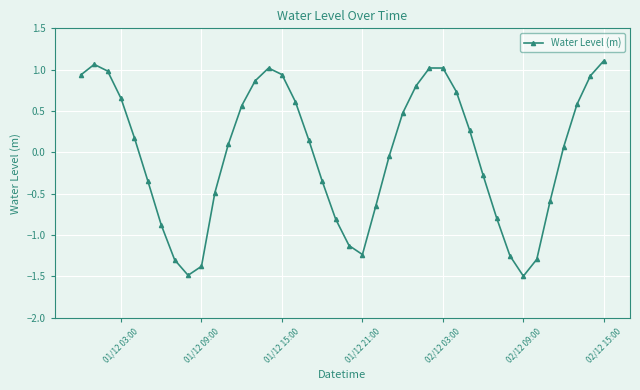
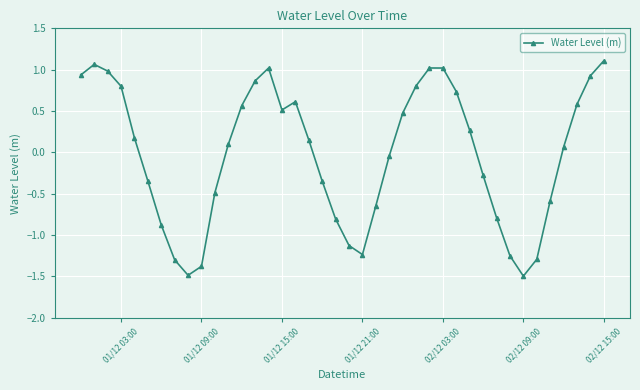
01/12 03:00: 0.7 -> 0.8
01/12 15:00: 0.9 -> 0.5
